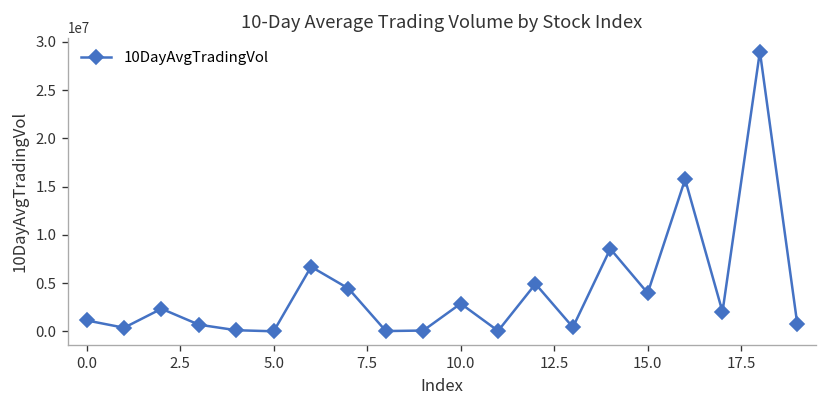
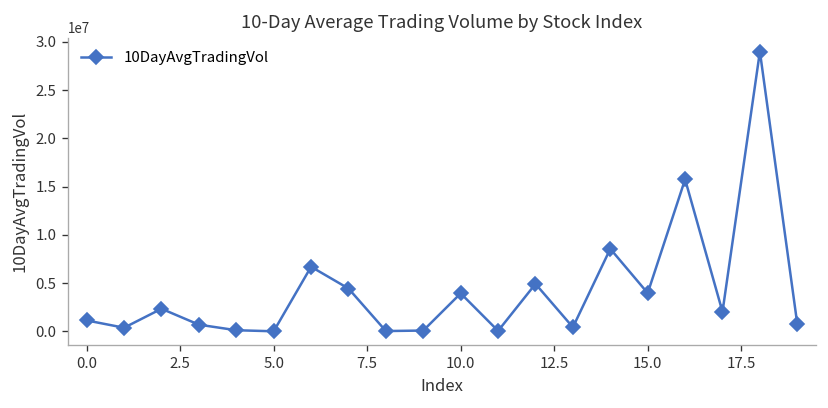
10.0: 3000000 -> 4000000
